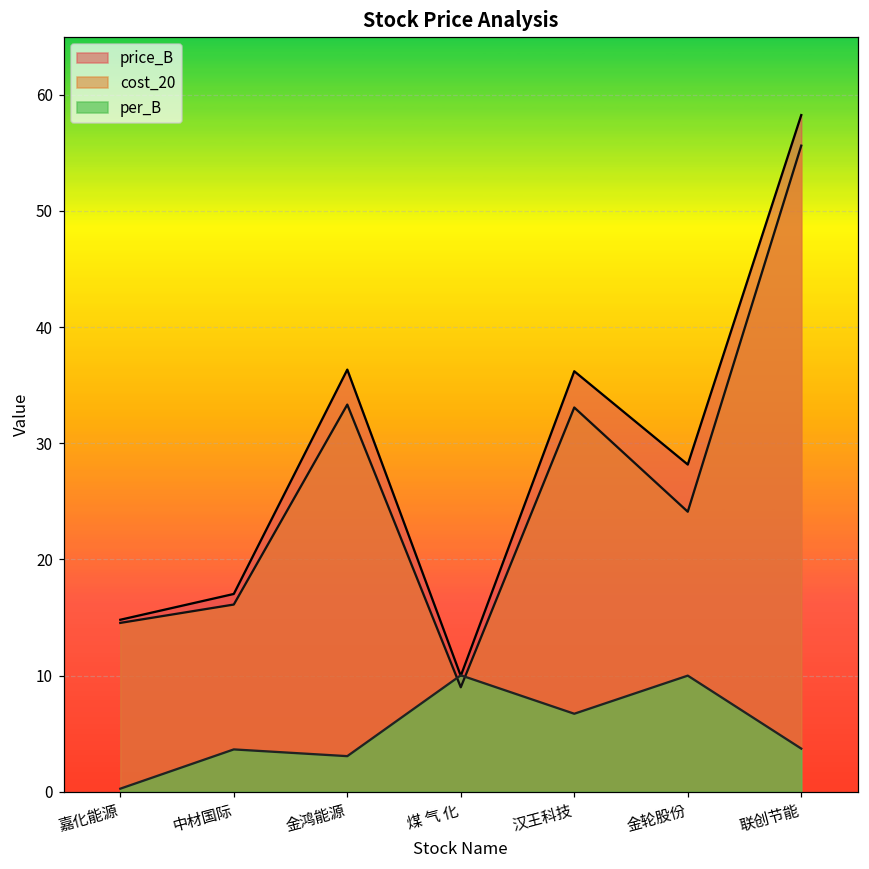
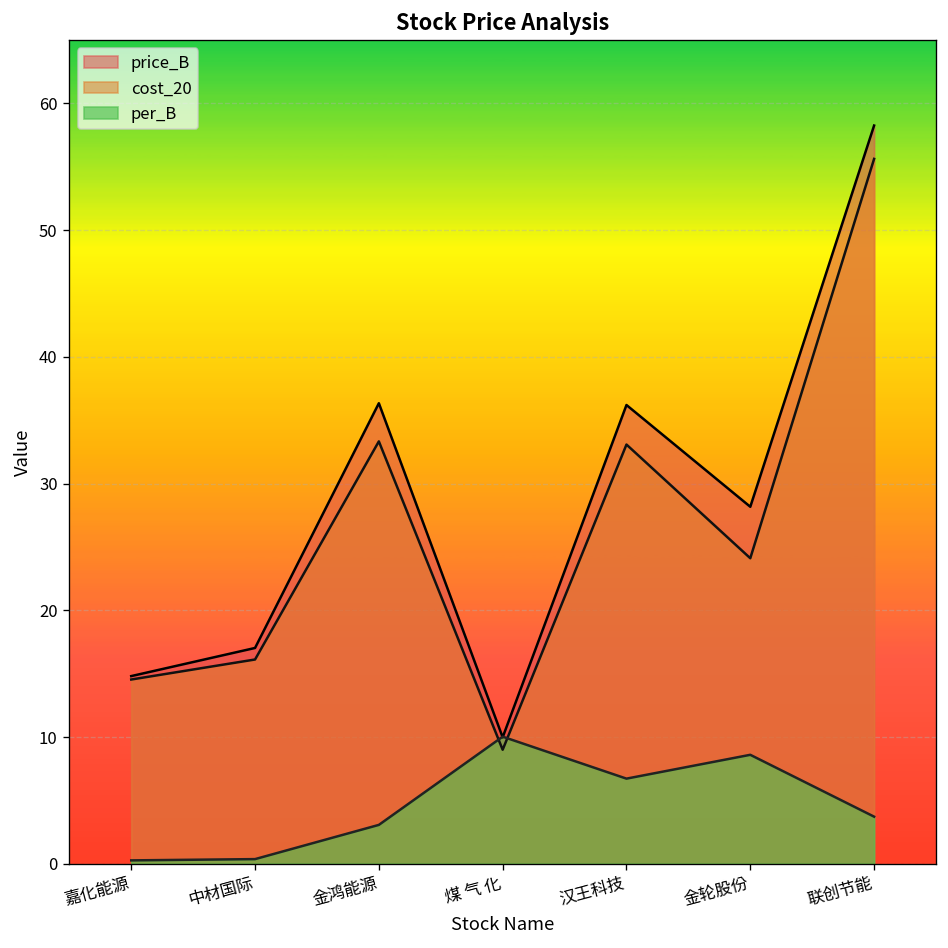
per_B, 中材国际: 3.7 -> 0.4
per_B, 金轮股份: 10.0 -> 8.6
